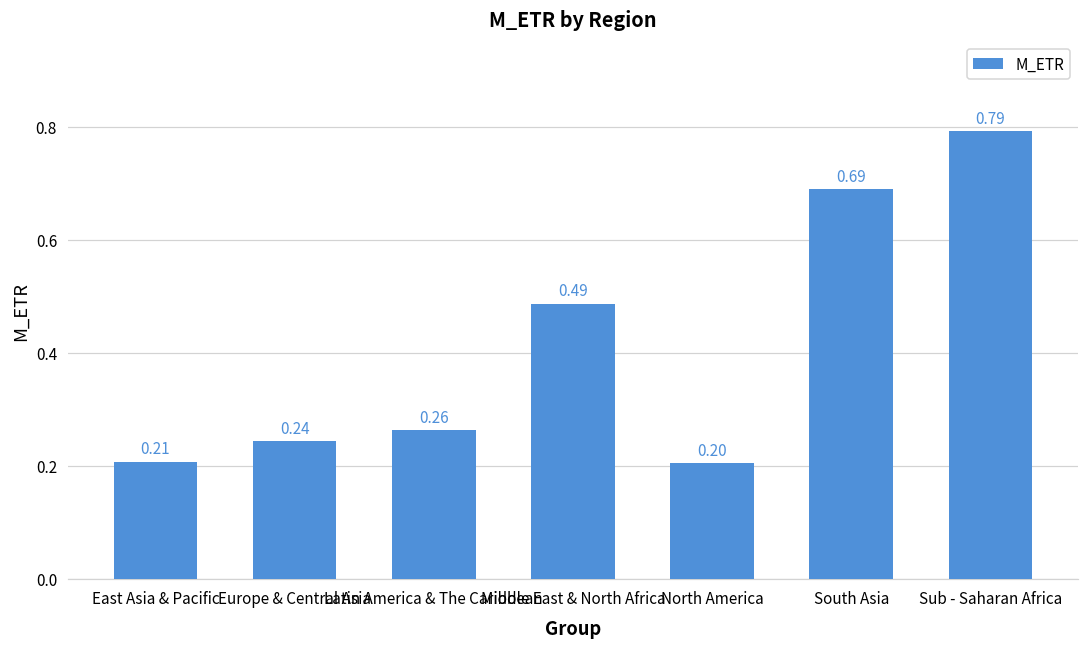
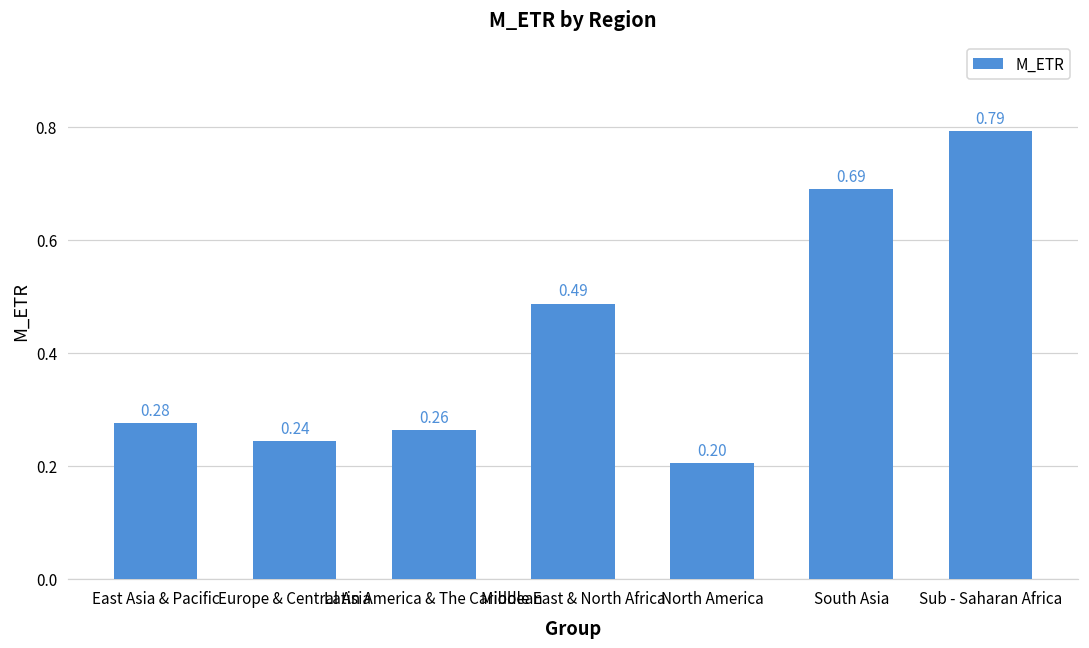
East Asia & Pacific: 0.21 -> 0.28
